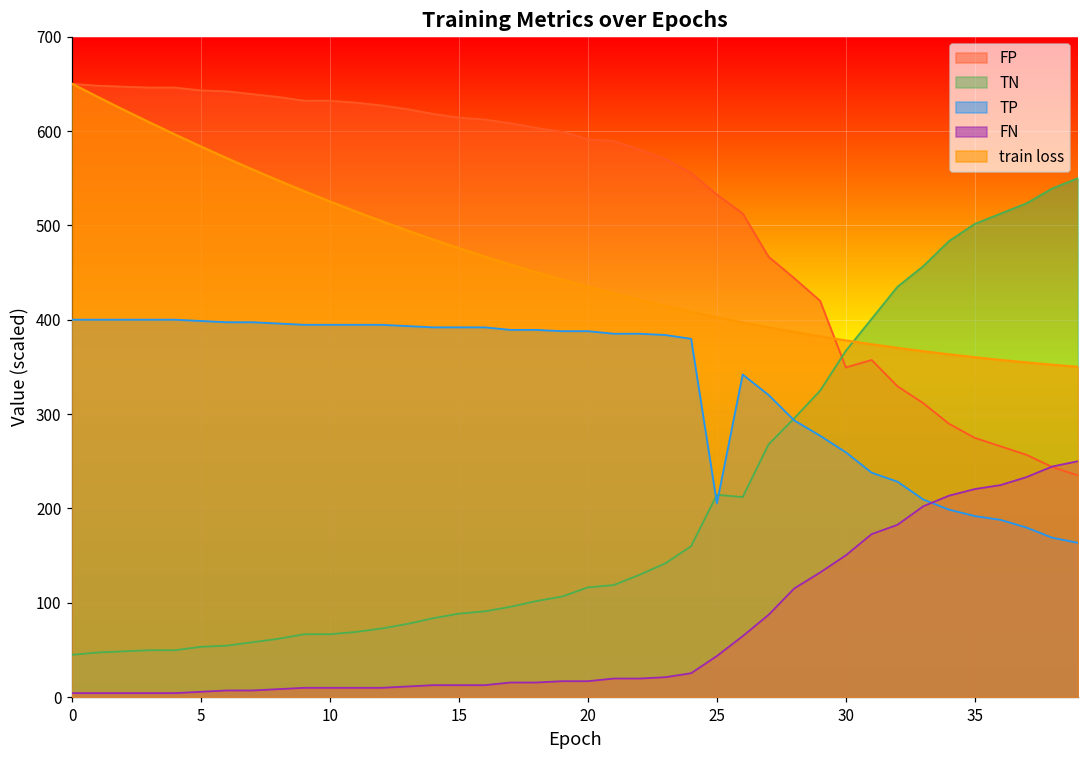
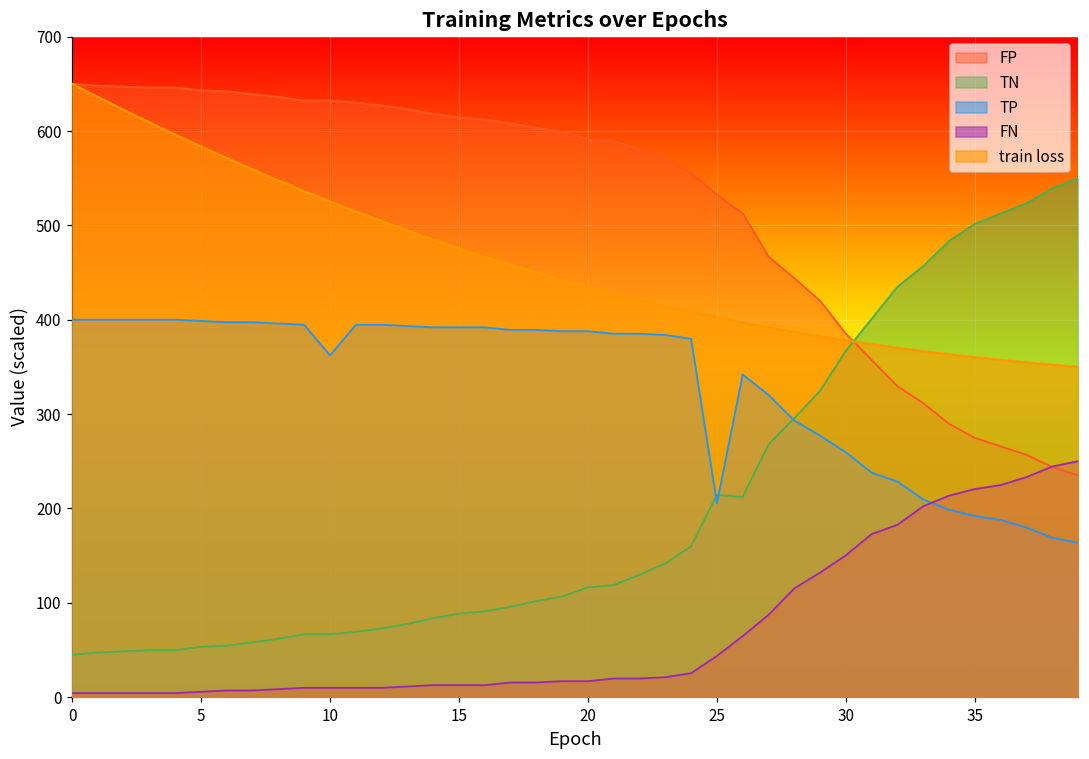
TP, 10: 390 -> 360
FP, 30: 350 -> 390
